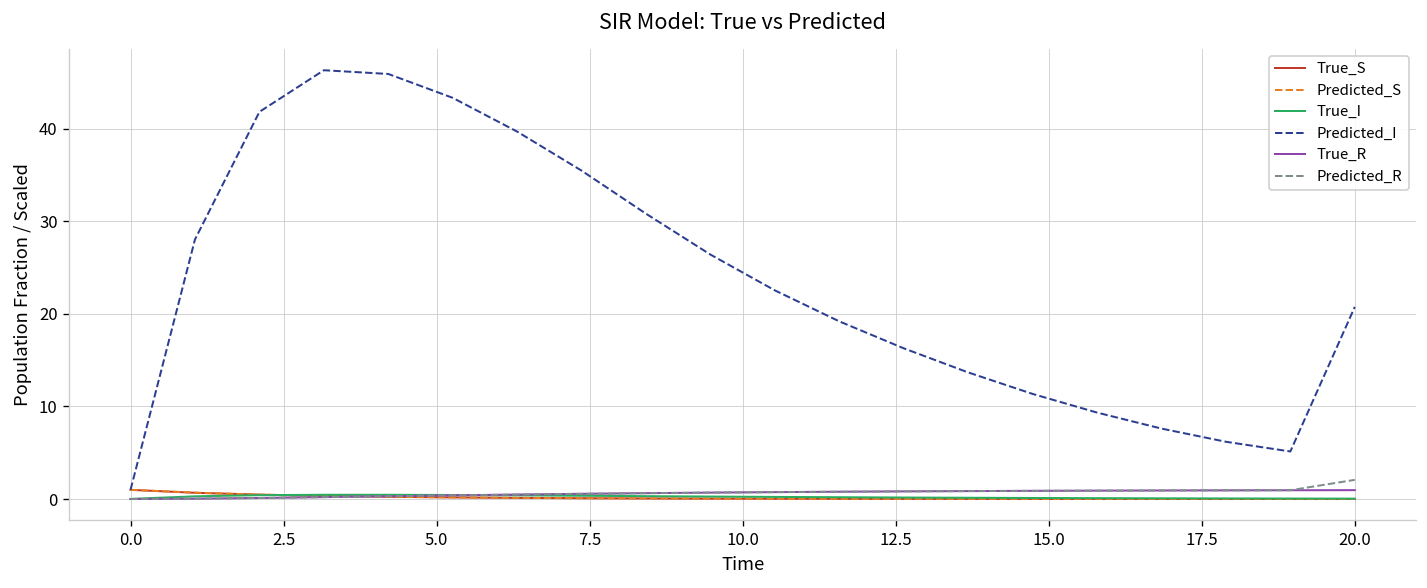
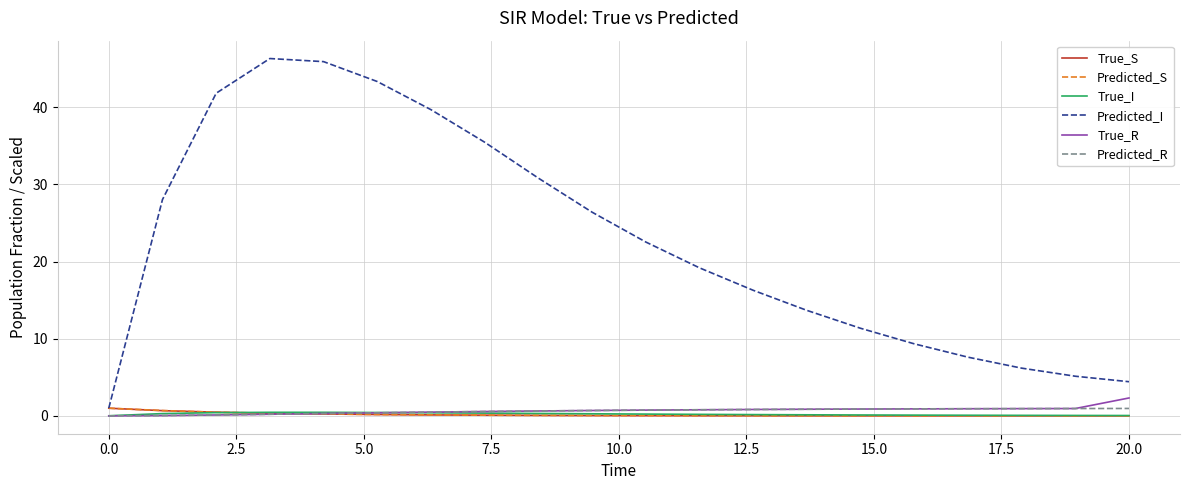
Predicted_I, 20.0: 21 -> 4
True_R, 20.0: 1 -> 2
Predicted_R, 20.0: 2 -> 1
